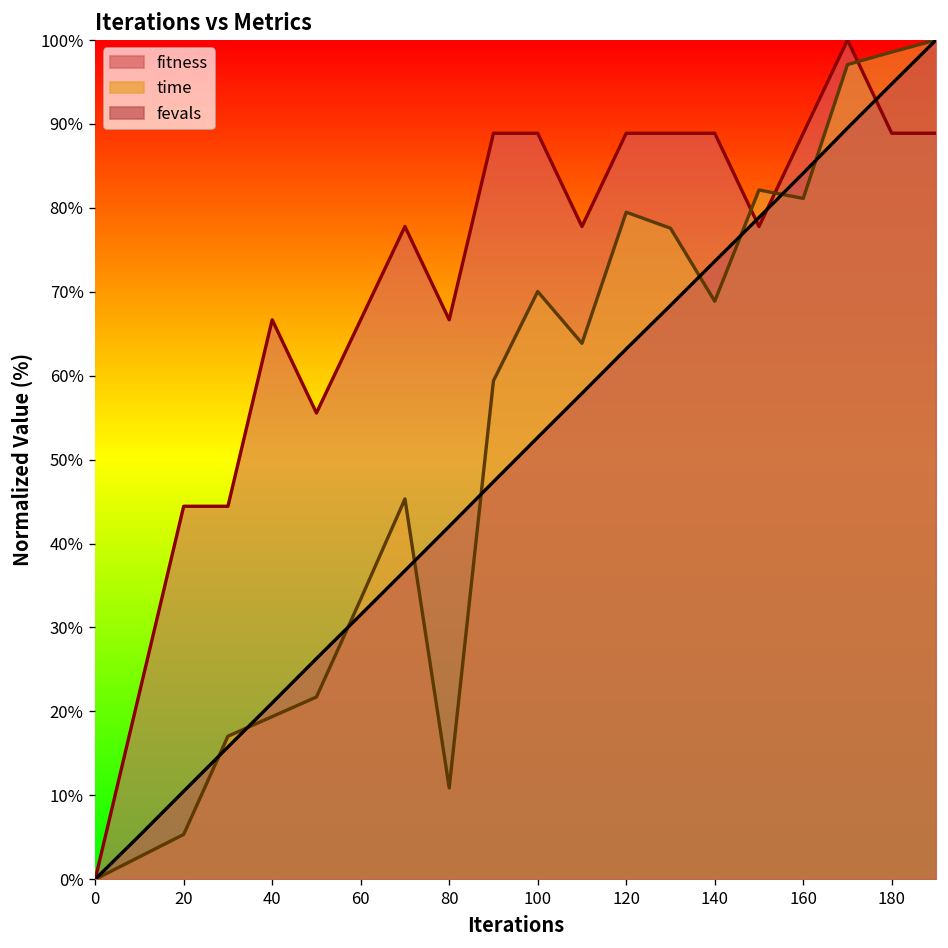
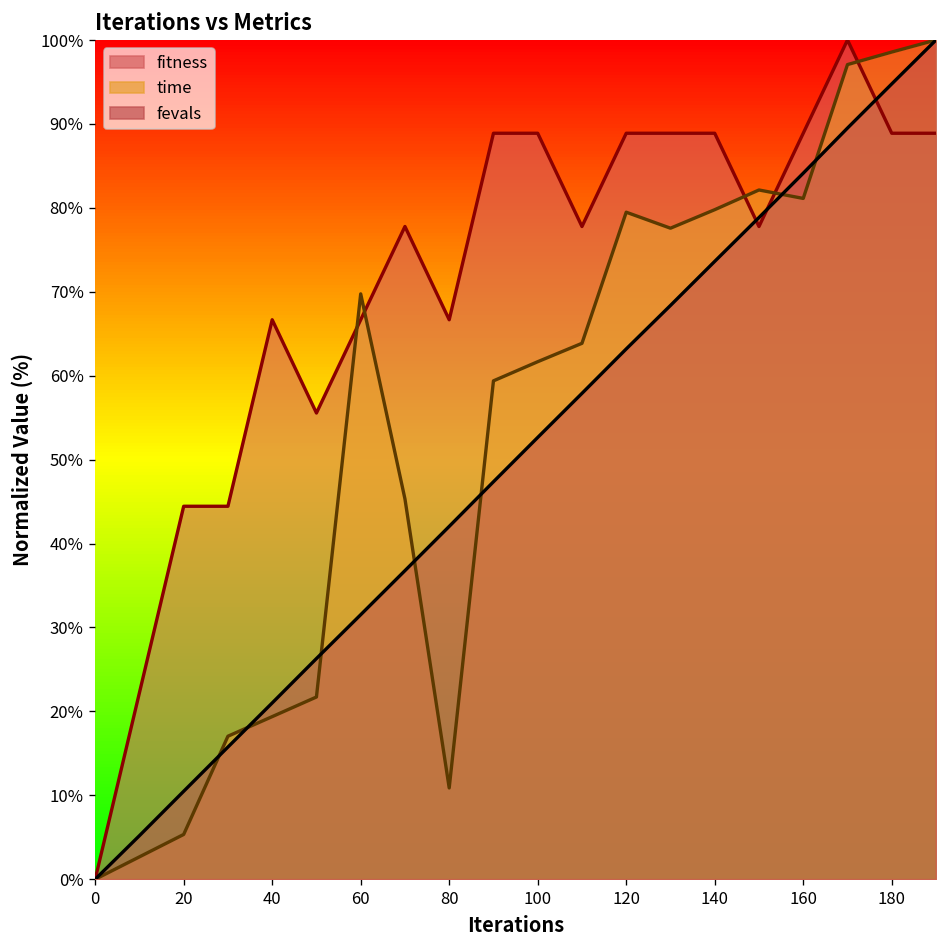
time, 60: 33% -> 70%
time, 100: 70% -> 62%
time, 140: 69% -> 80%
